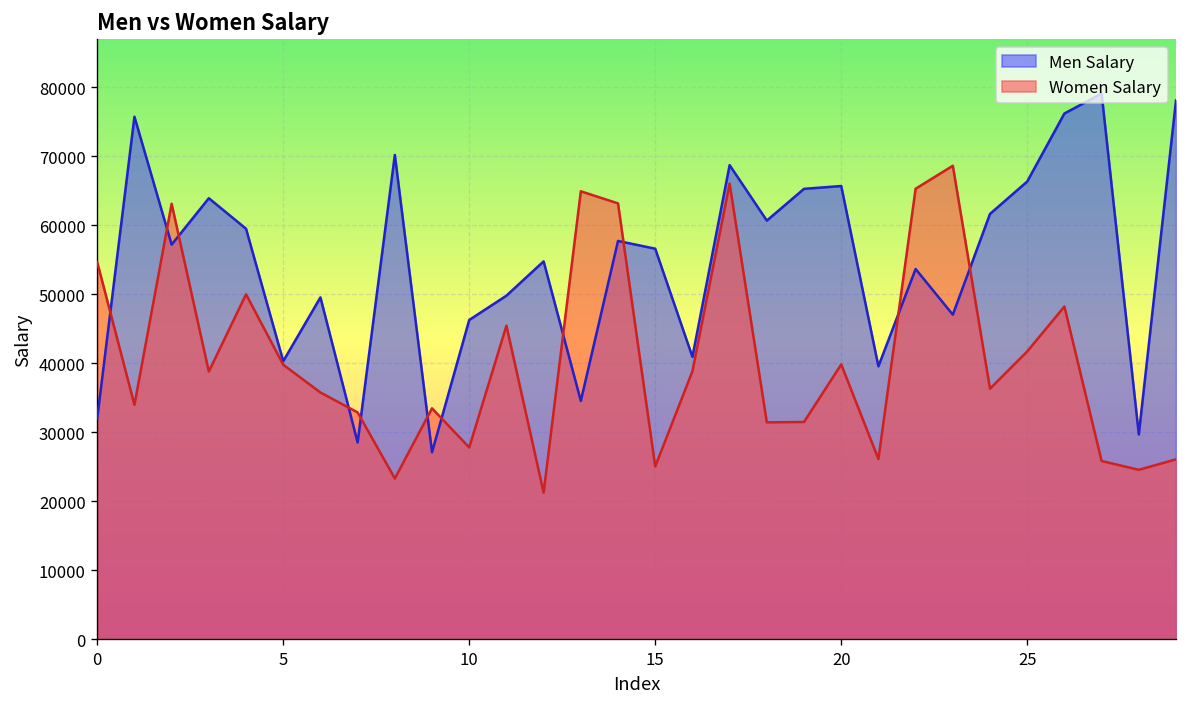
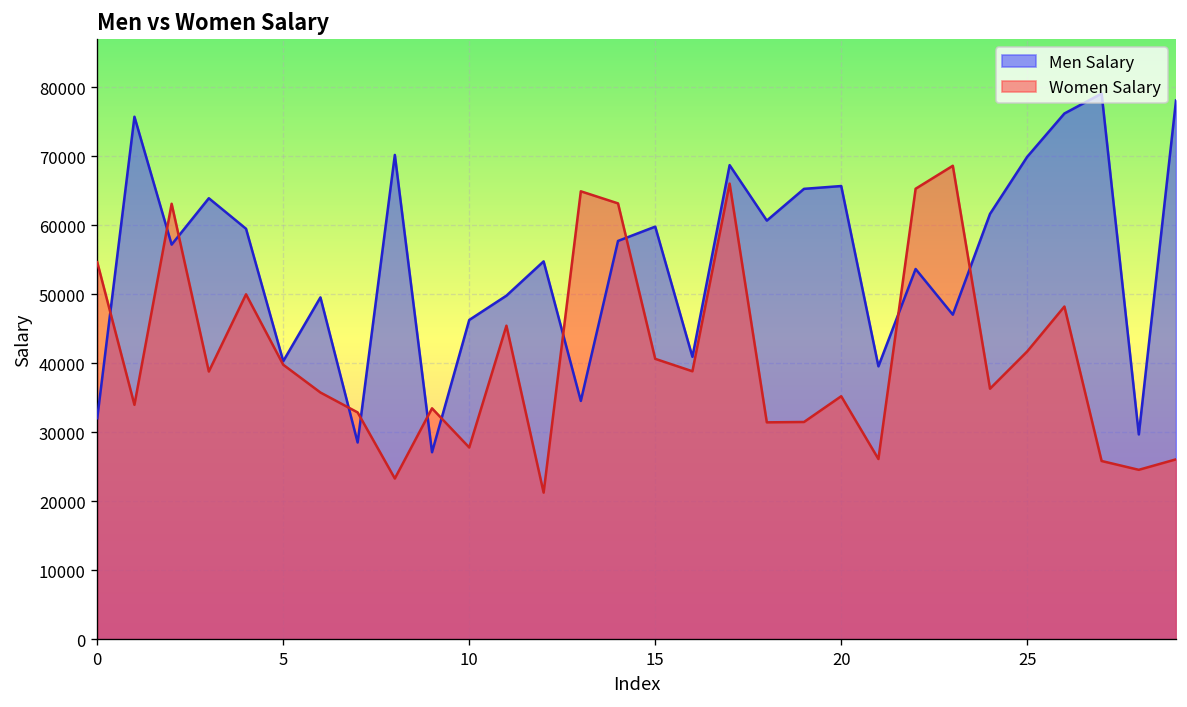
Men Salary, 15: 57000 -> 60000
Women Salary, 15: 25000 -> 41000
Women Salary, 20: 40000 -> 35000
Men Salary, 25: 66000 -> 70000
